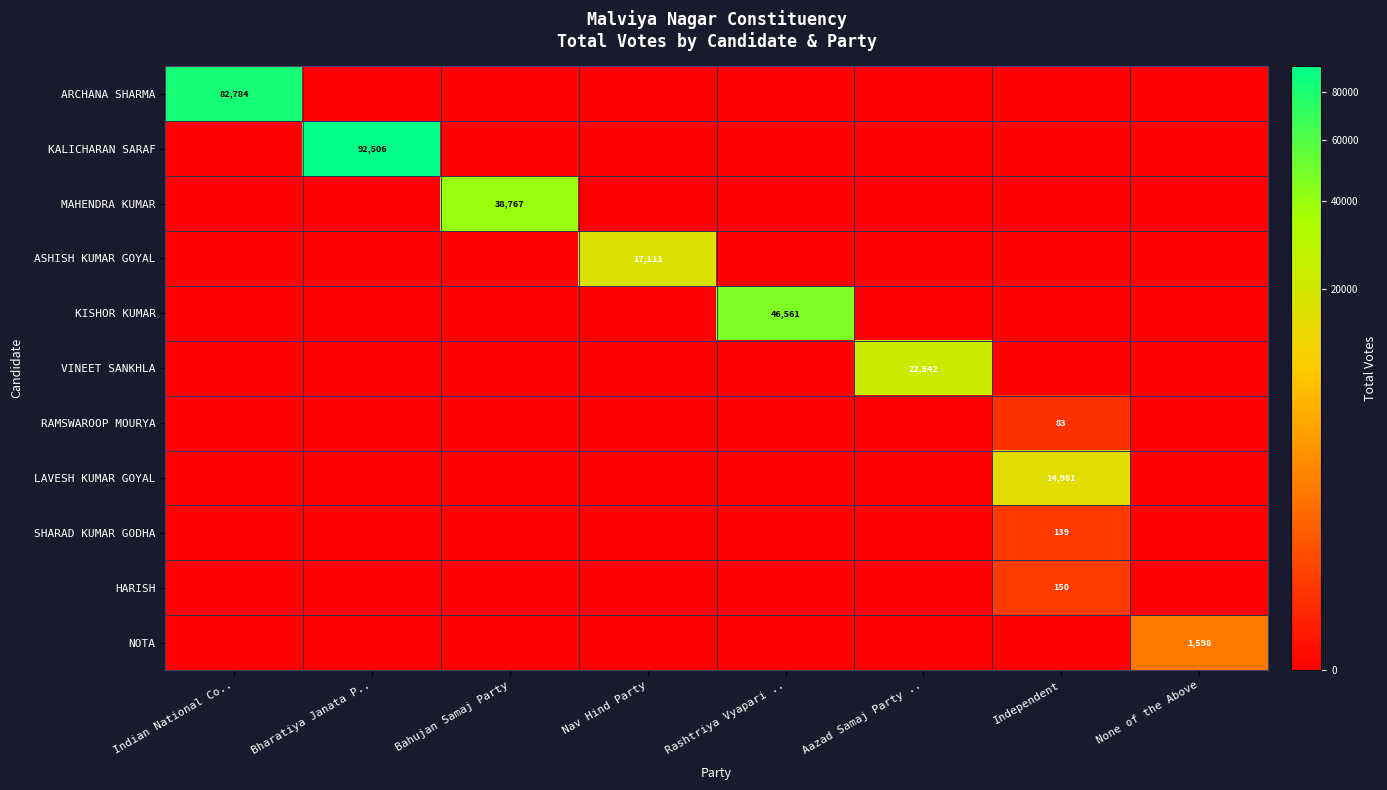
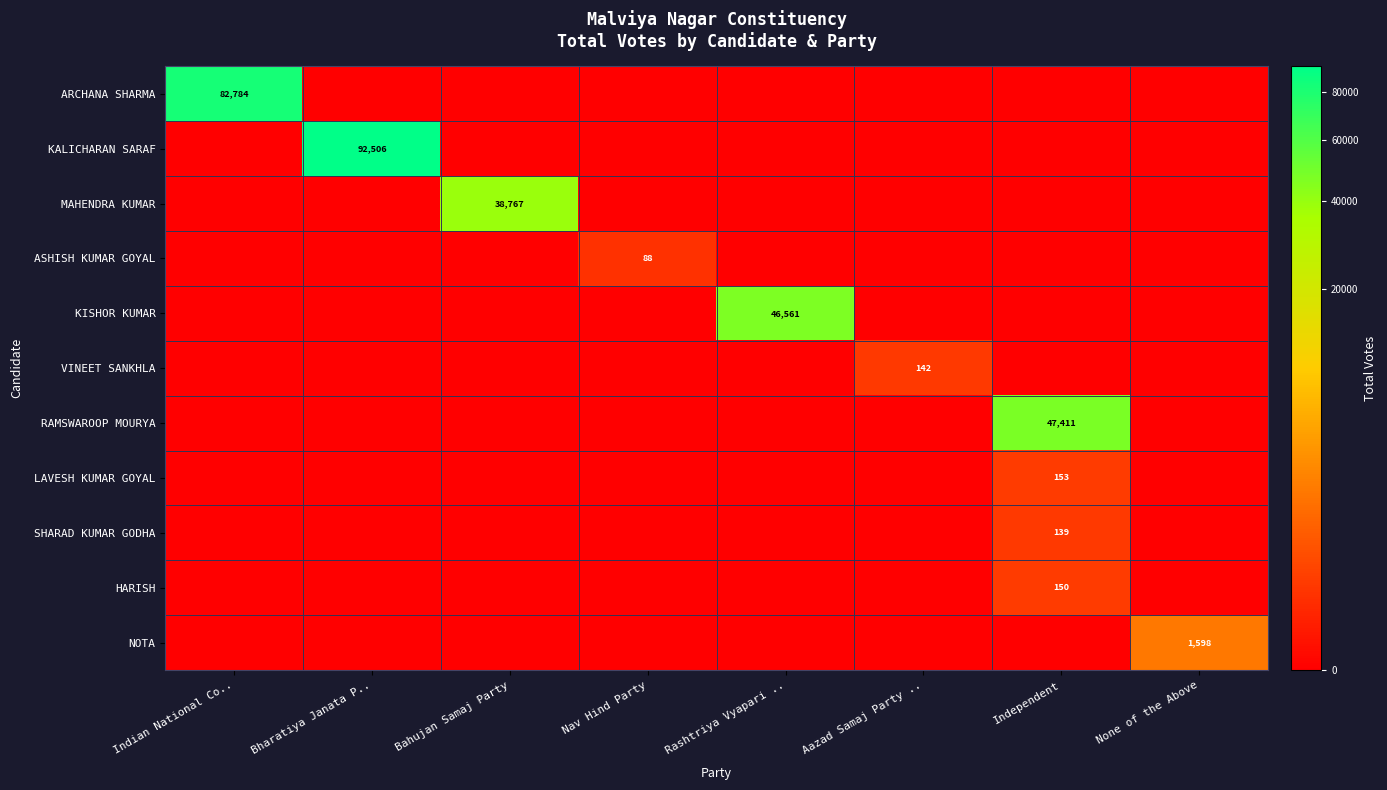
ASHISH KUMAR GOYAL, Nav Hind Party: 17,111 -> 88
VINEET SANKHLA, Aazad Samaj Party ..: 22,542 -> 142
RAMSWAROOP MOURYA, Independent: 83 -> 47,411
LAVESH KUMAR GOYAL, Independent: 14,981 -> 153
